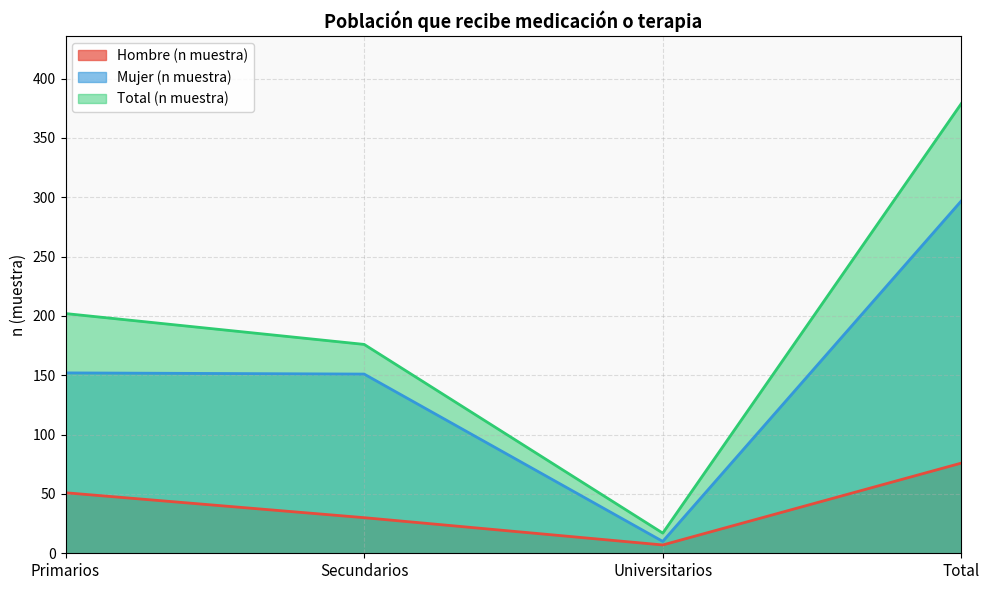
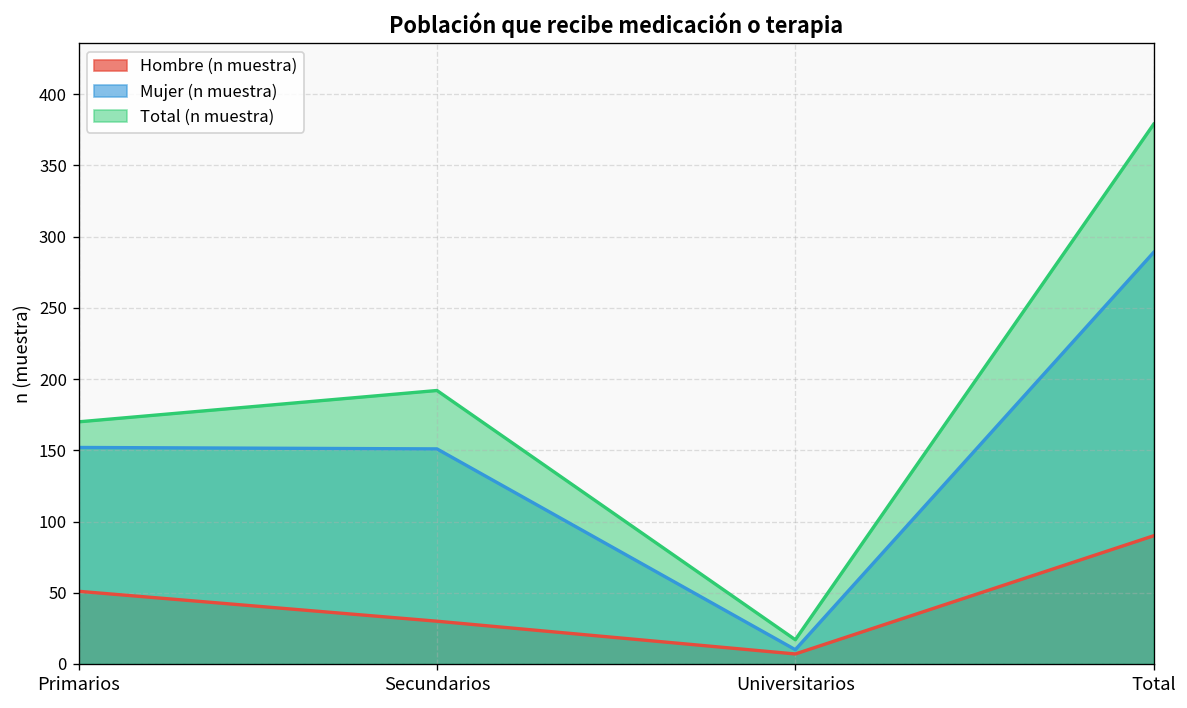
Total (n muestra), Primarios: 202 -> 170
Total (n muestra), Secundarios: 176 -> 192
Hombre (n muestra), Total: 76 -> 90
Mujer (n muestra), Total: 297 -> 289
